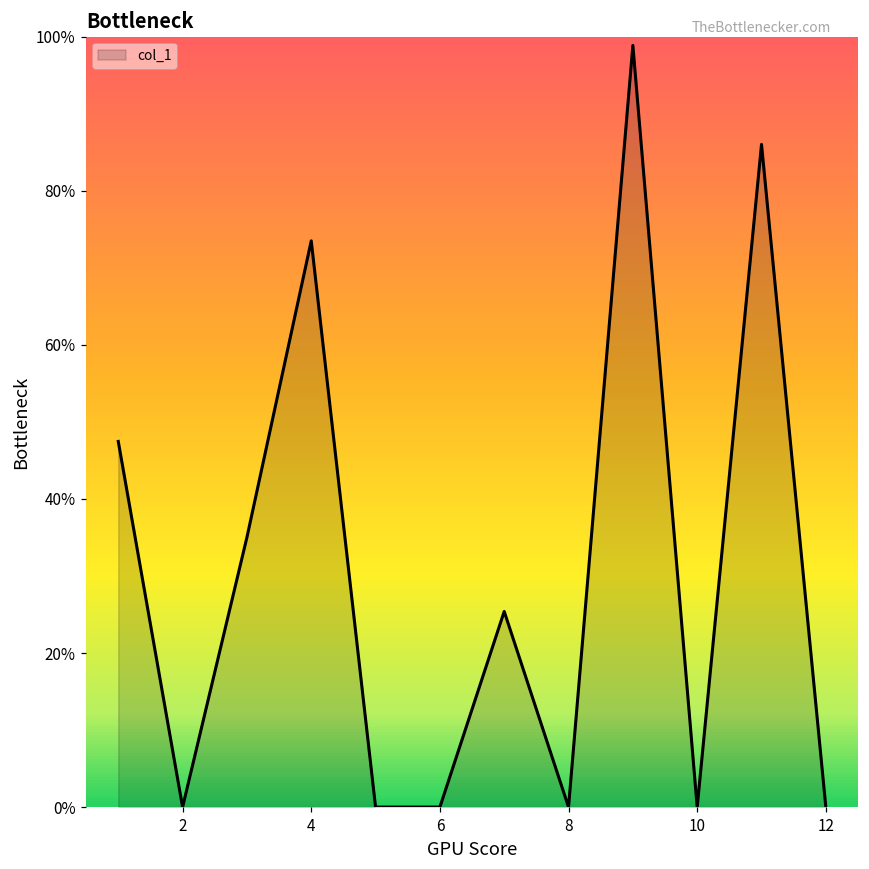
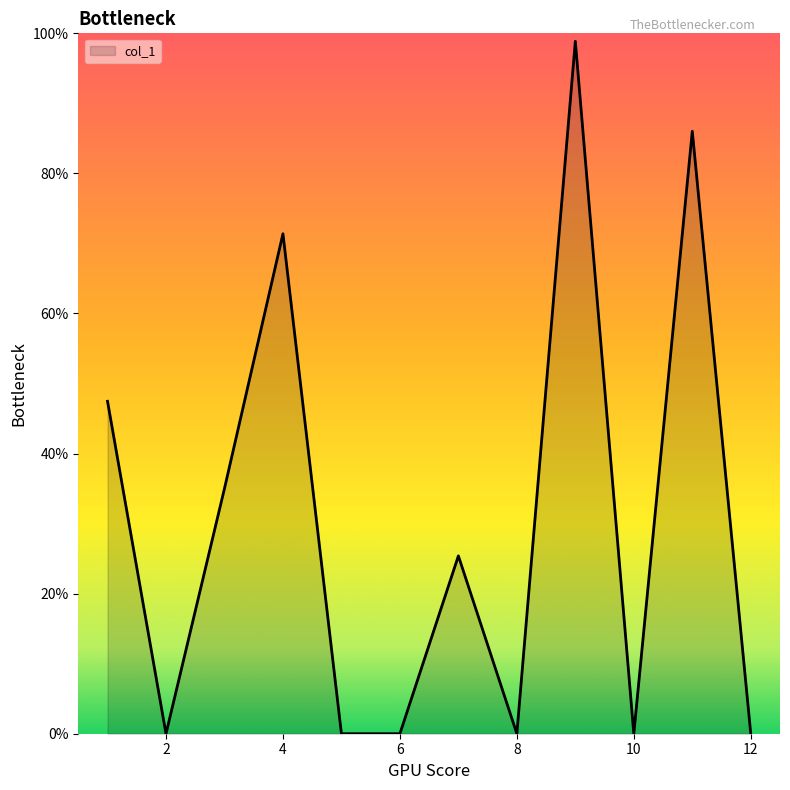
4: 73% -> 71%
